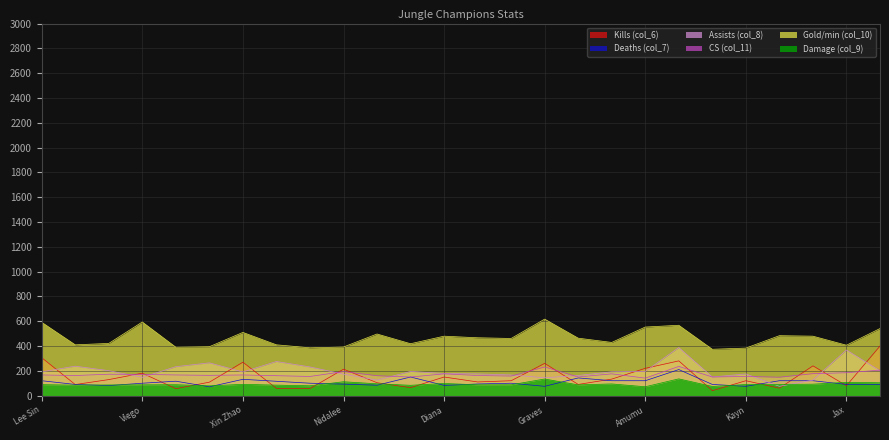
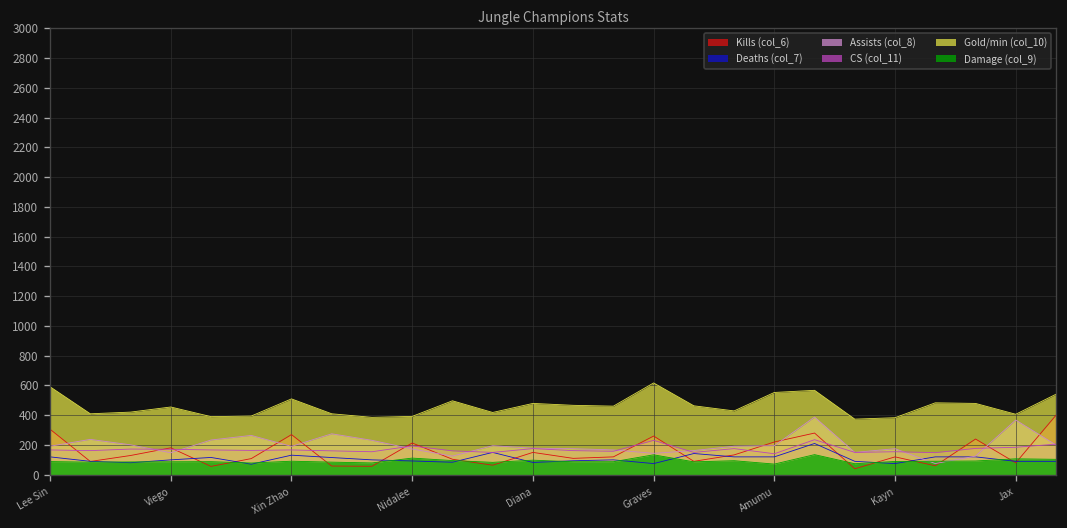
Gold/min (col_10), Viego: 590 -> 460
